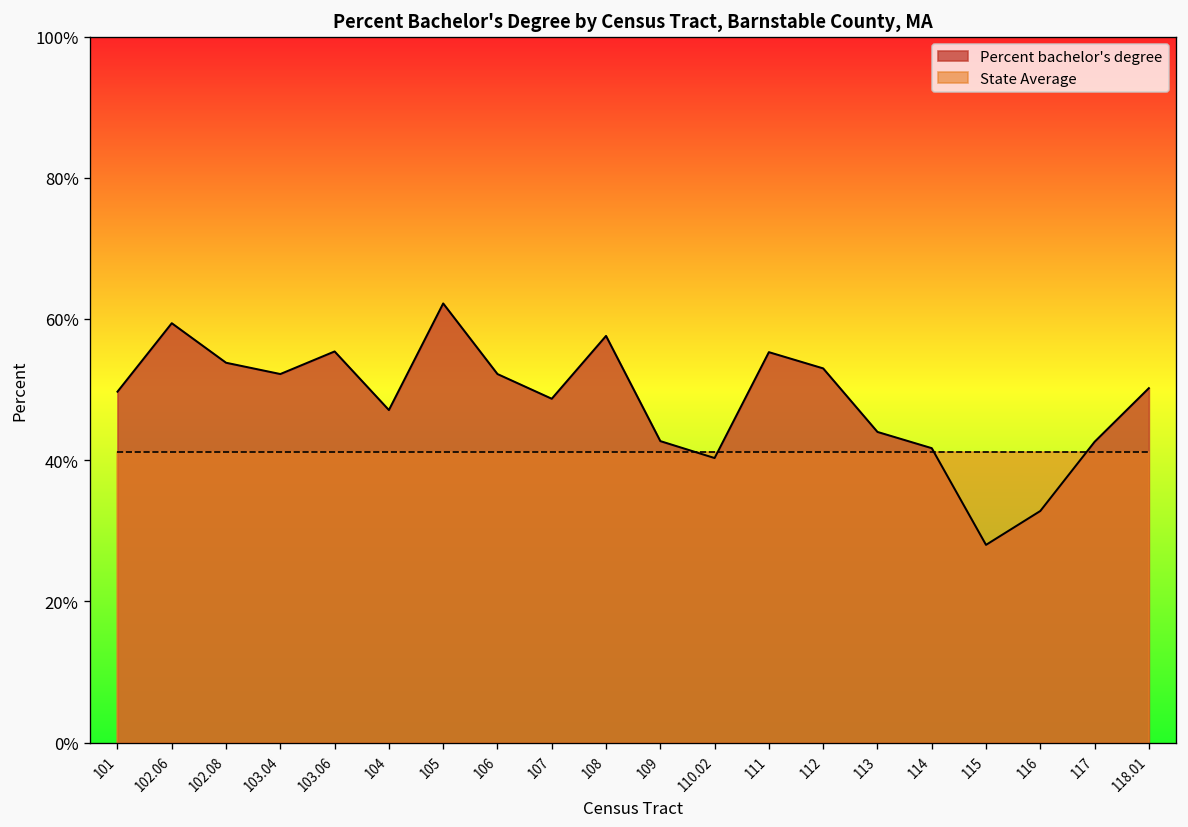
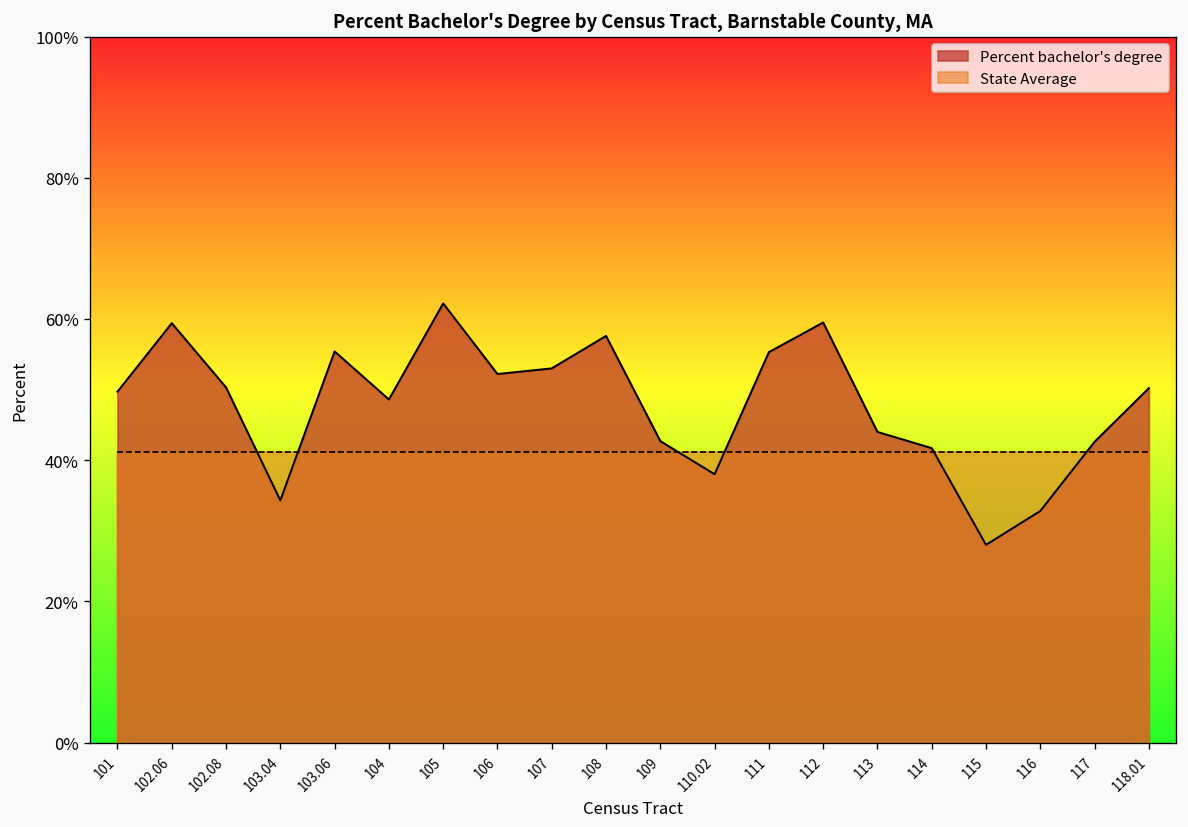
Percent bachelor's degree, 102.08: 54% -> 50%
Percent bachelor's degree, 103.04: 52% -> 34%
Percent bachelor's degree, 104: 47% -> 49%
Percent bachelor's degree, 107: 49% -> 53%
Percent bachelor's degree, 110.02: 40% -> 38%
Percent bachelor's degree, 112: 53% -> 60%
